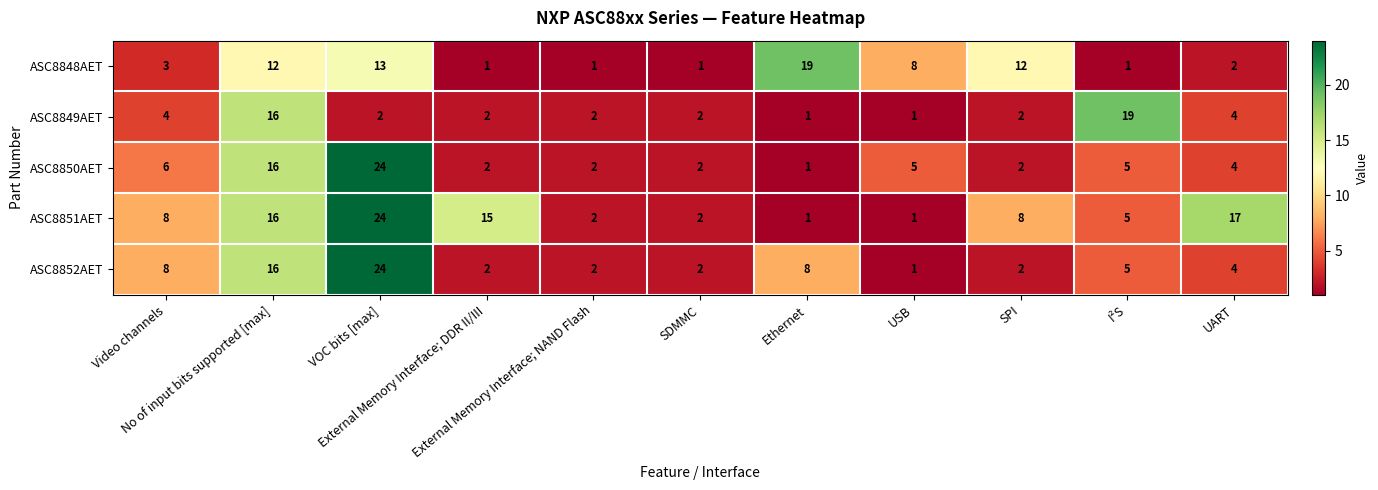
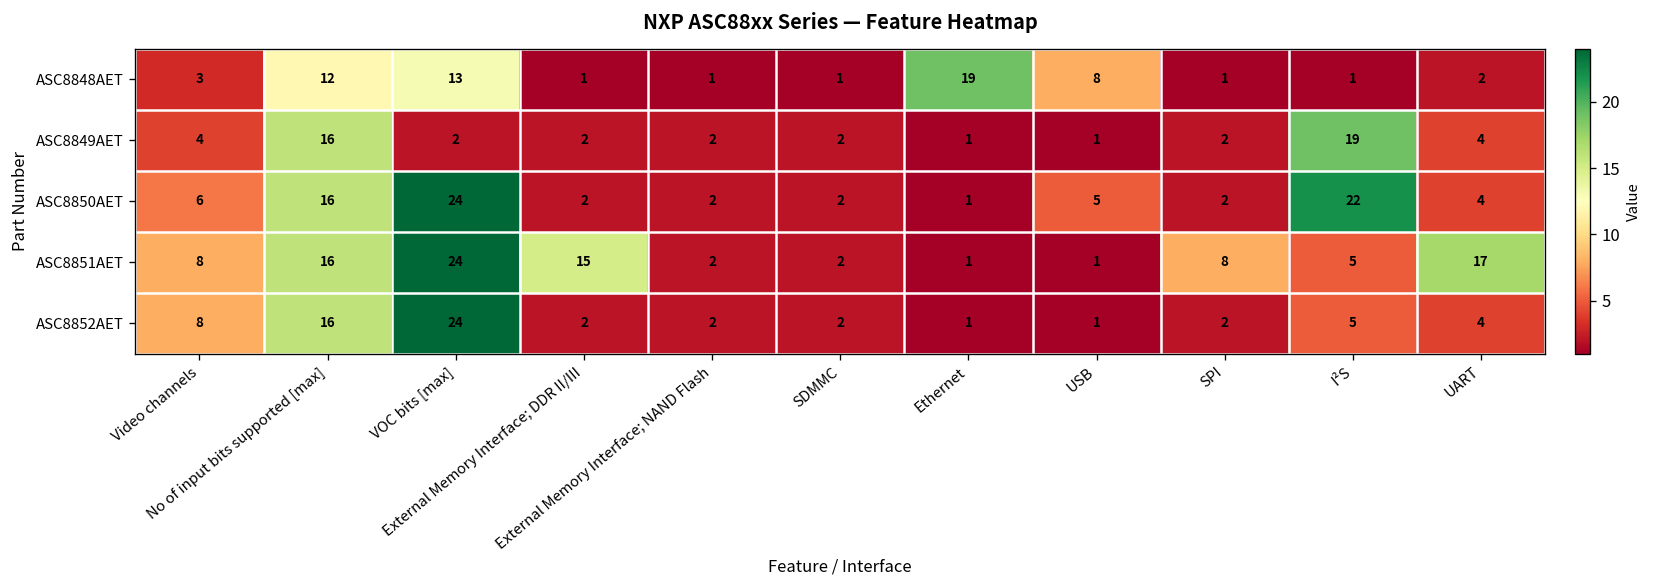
ASC8848AET, SPI: 12 -> 1
ASC8850AET, I²S: 5 -> 22
ASC8852AET, Ethernet: 8 -> 1
